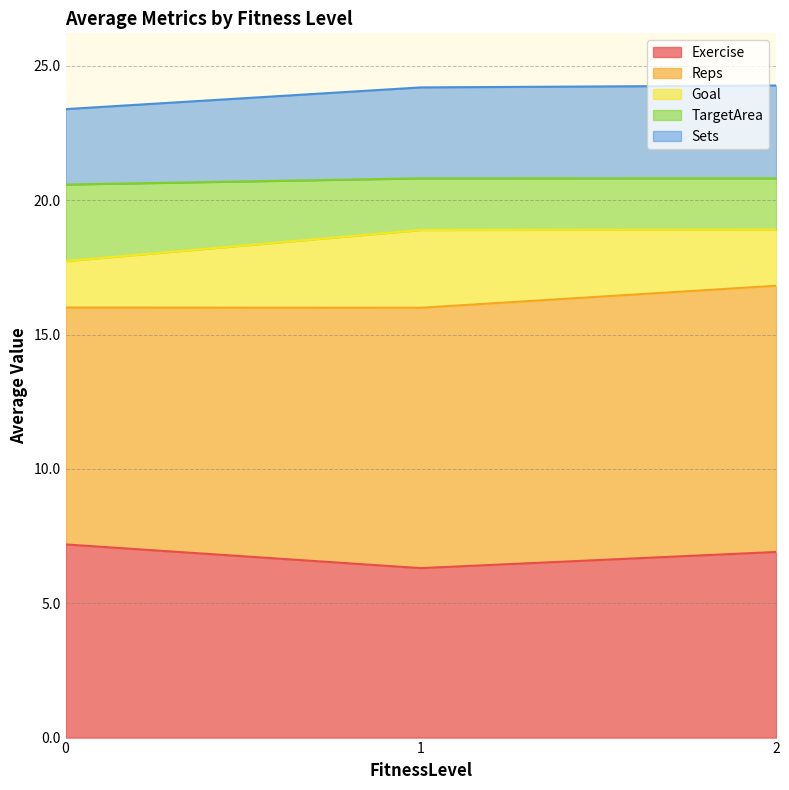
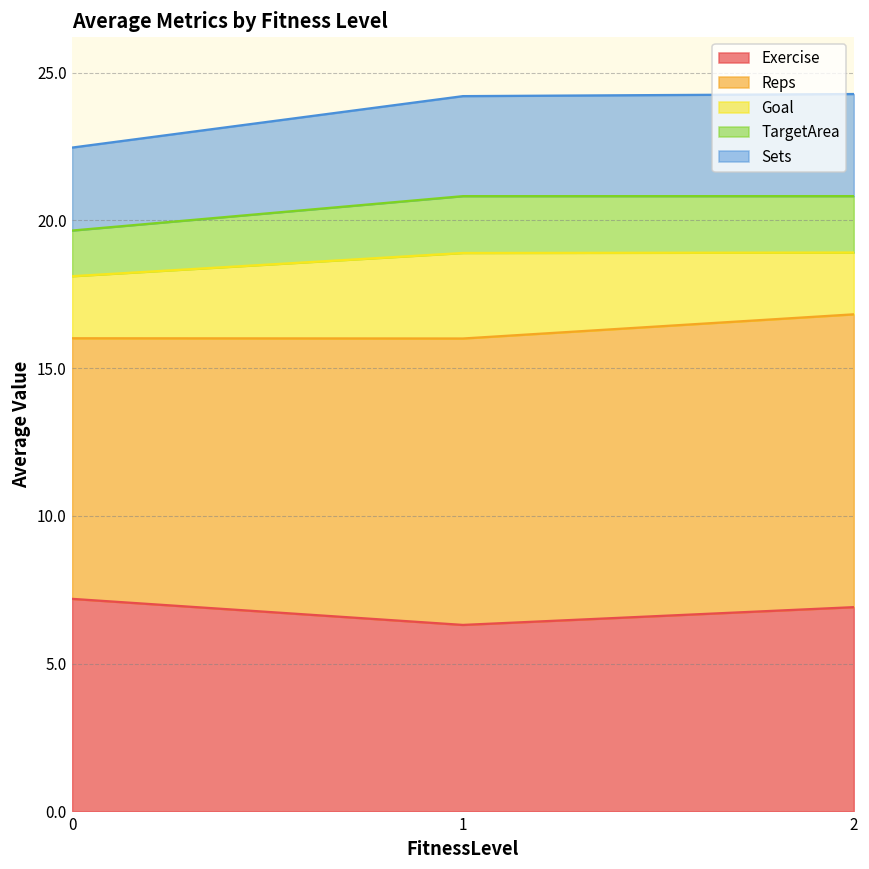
Goal, 0: 1.7 -> 2.1
TargetArea, 0: 2.9 -> 1.5
